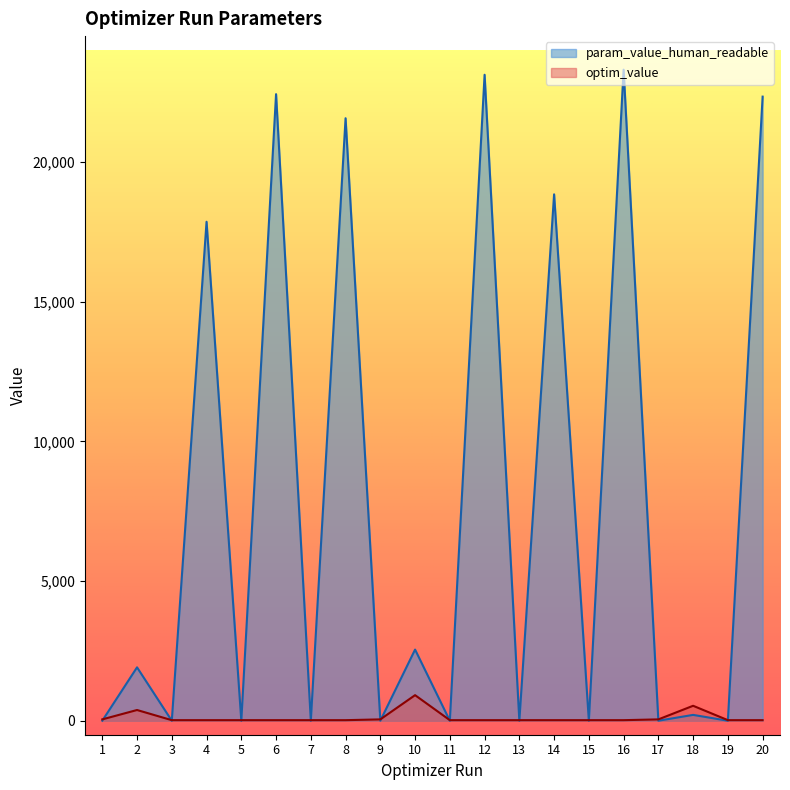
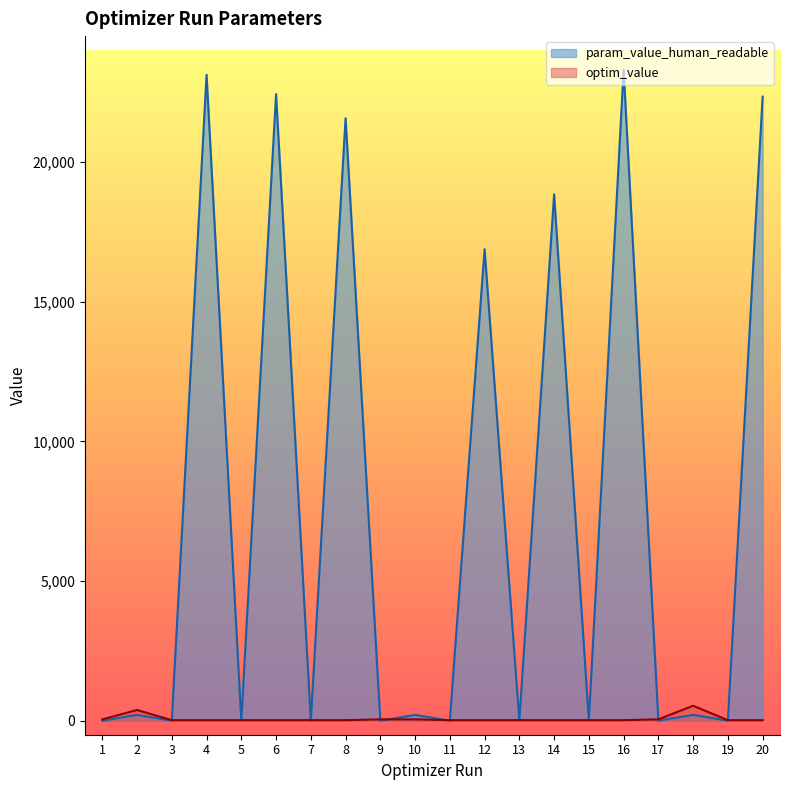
param_value_human_readable, 2: 1,900 -> 200
param_value_human_readable, 4: 17,900 -> 23,100
param_value_human_readable, 10: 2,500 -> 200
optim_value, 10: 900 -> 0
param_value_human_readable, 12: 23,100 -> 16,900
